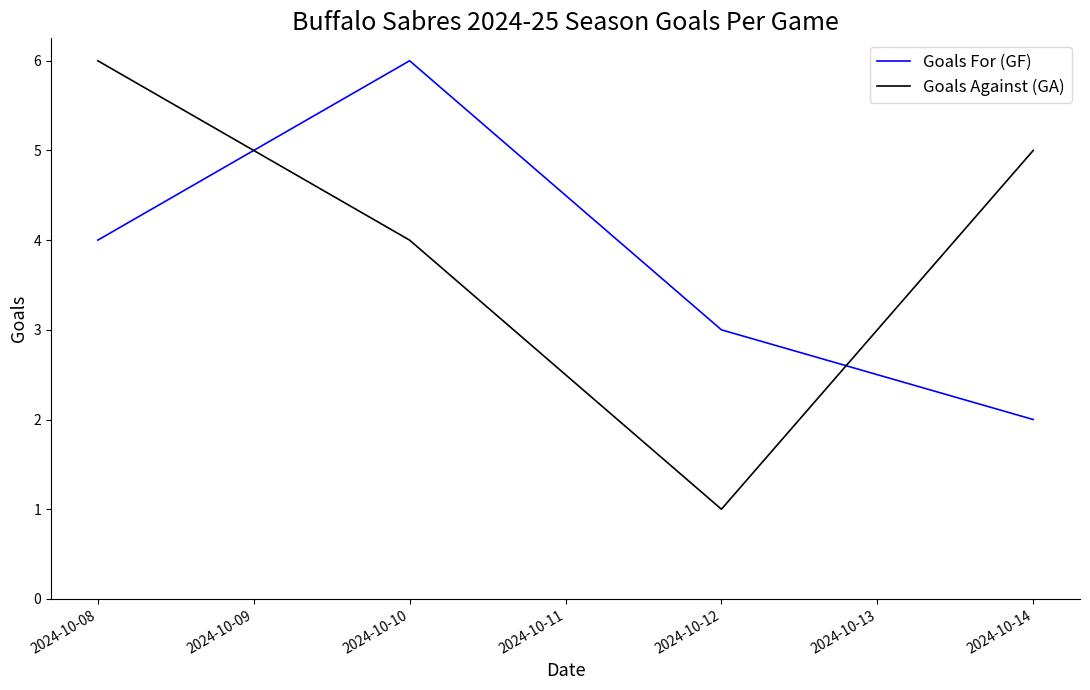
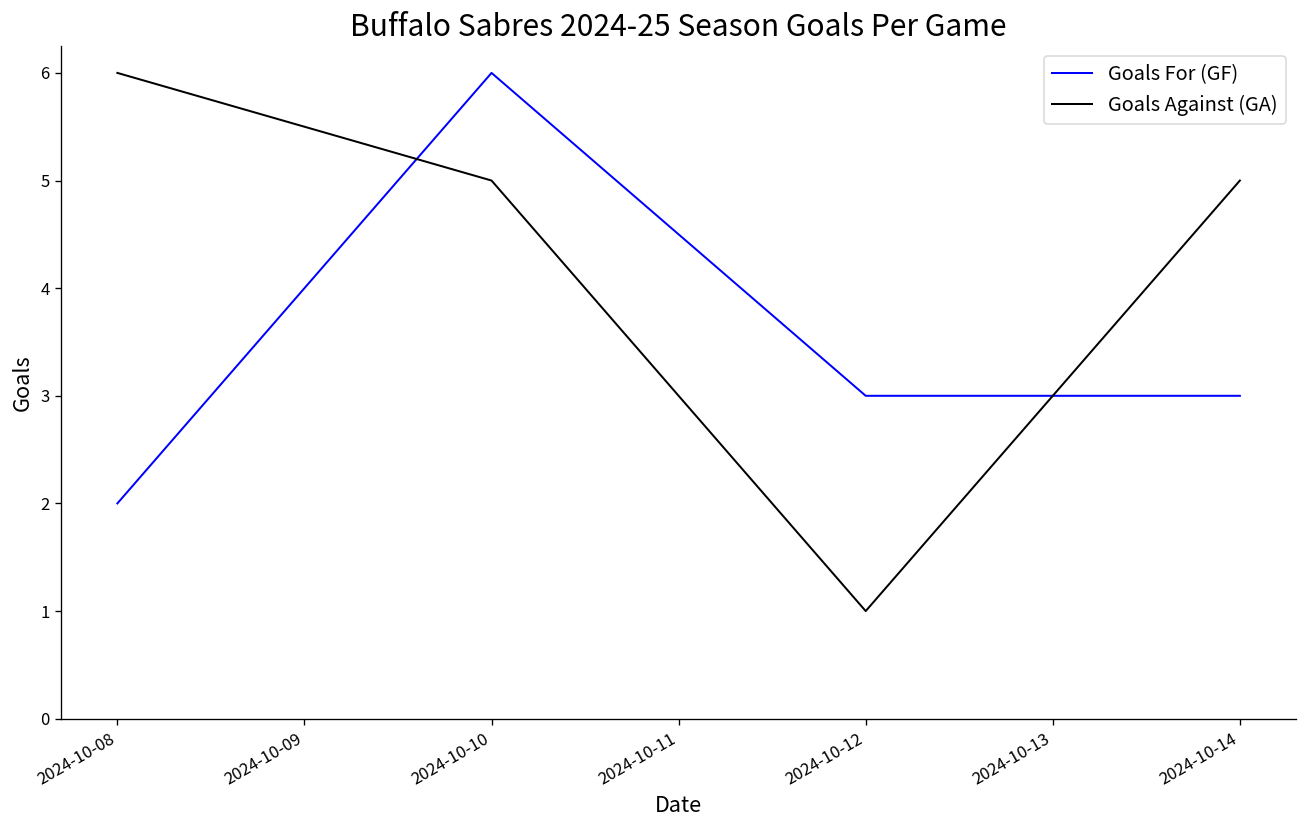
Goals For (GF), 2024-10-08: 4 -> 2
Goals Against (GA), 2024-10-10: 4 -> 5
Goals For (GF), 2024-10-14: 2 -> 3
